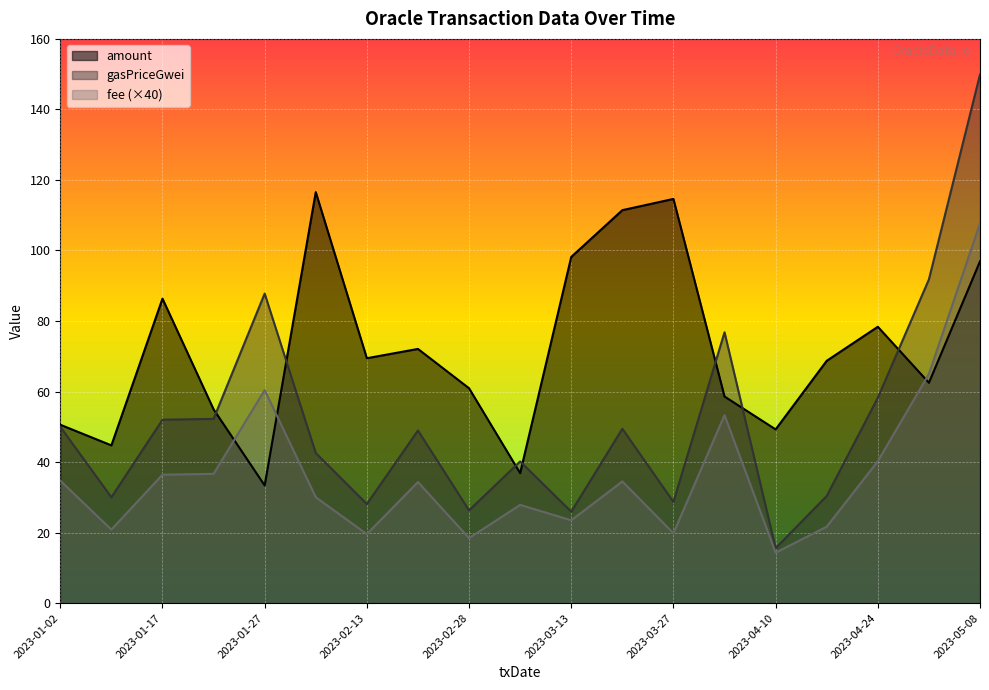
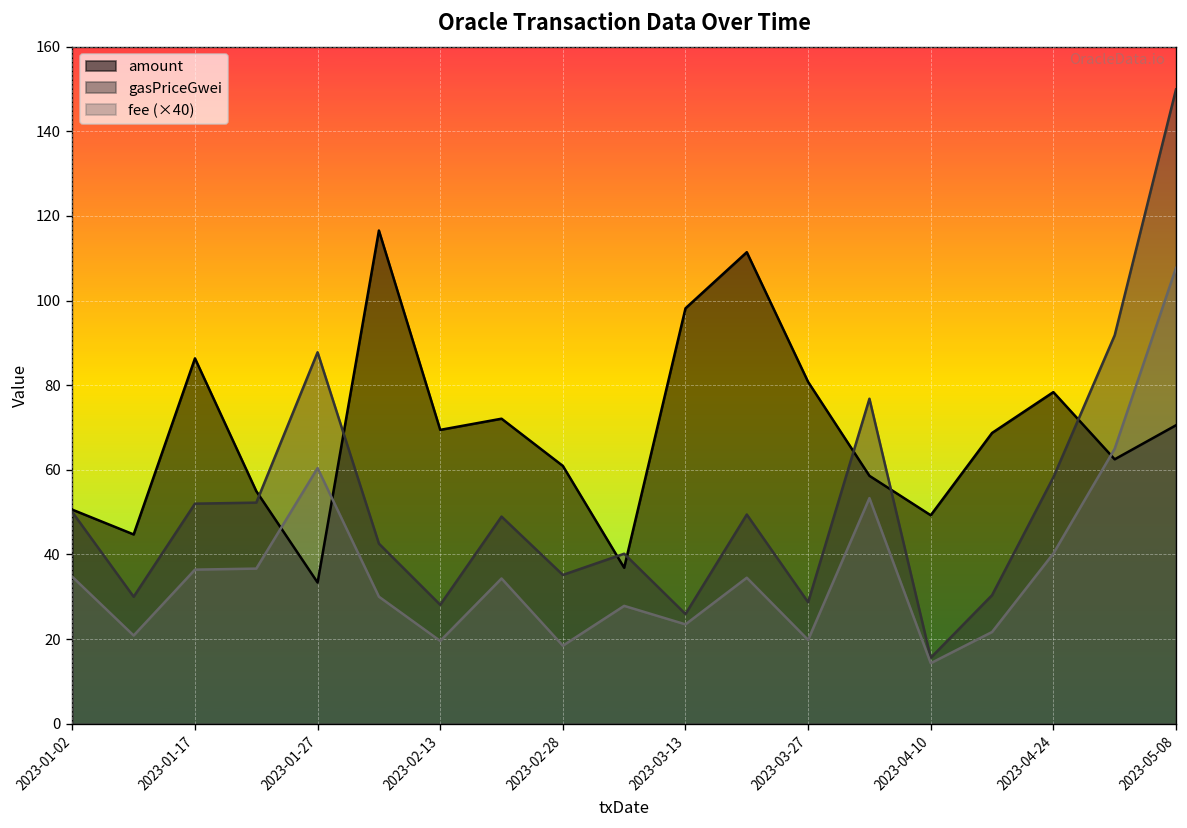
gasPriceGwei, 2023-02-28: 26 -> 35
amount, 2023-03-27: 115 -> 81
amount, 2023-05-08: 97 -> 71
